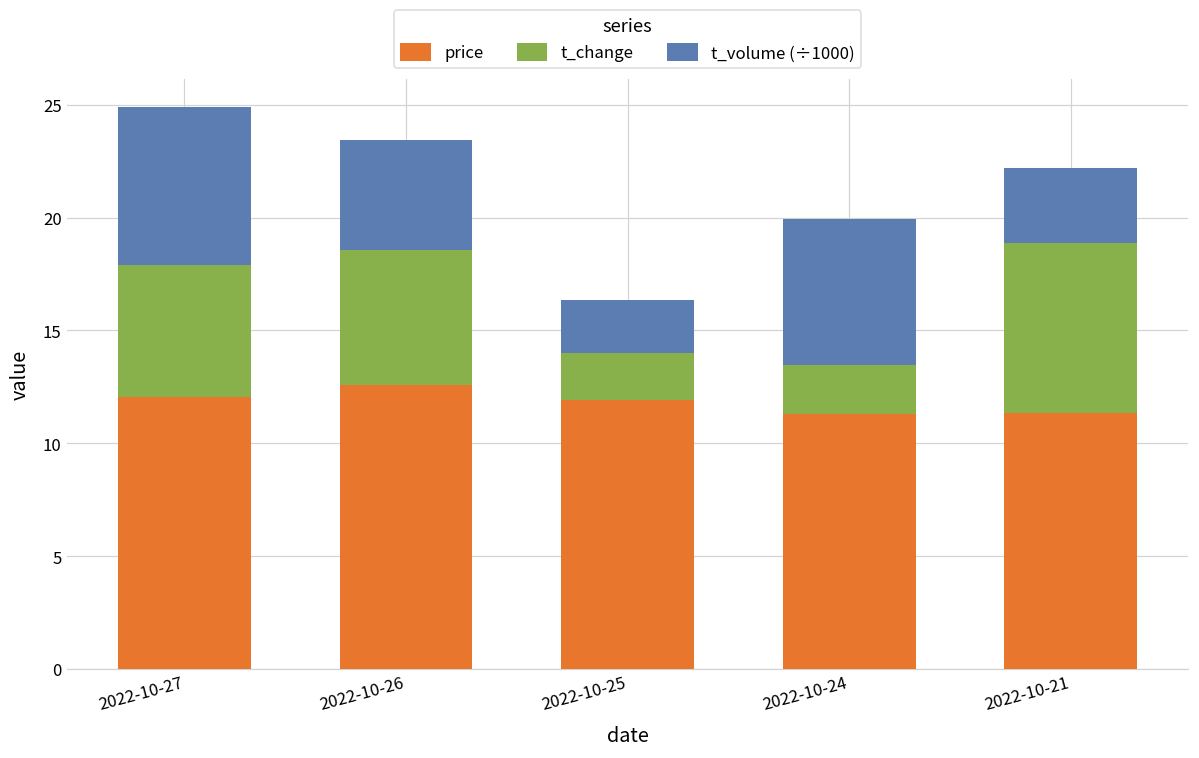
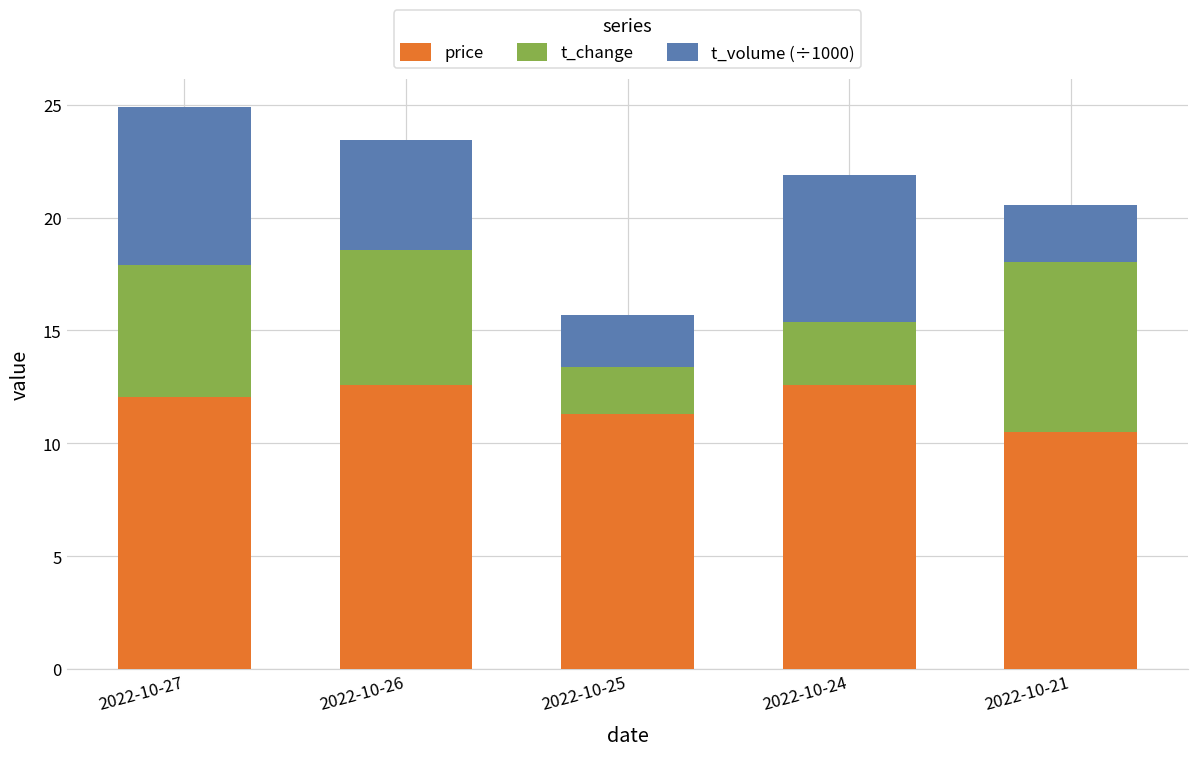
price, 2022-10-25: 11.9 -> 11.3
price, 2022-10-24: 11.3 -> 12.6
t_change, 2022-10-24: 2.2 -> 2.8
price, 2022-10-21: 11.4 -> 10.5
t_volume (÷1000), 2022-10-21: 3.3 -> 2.5
